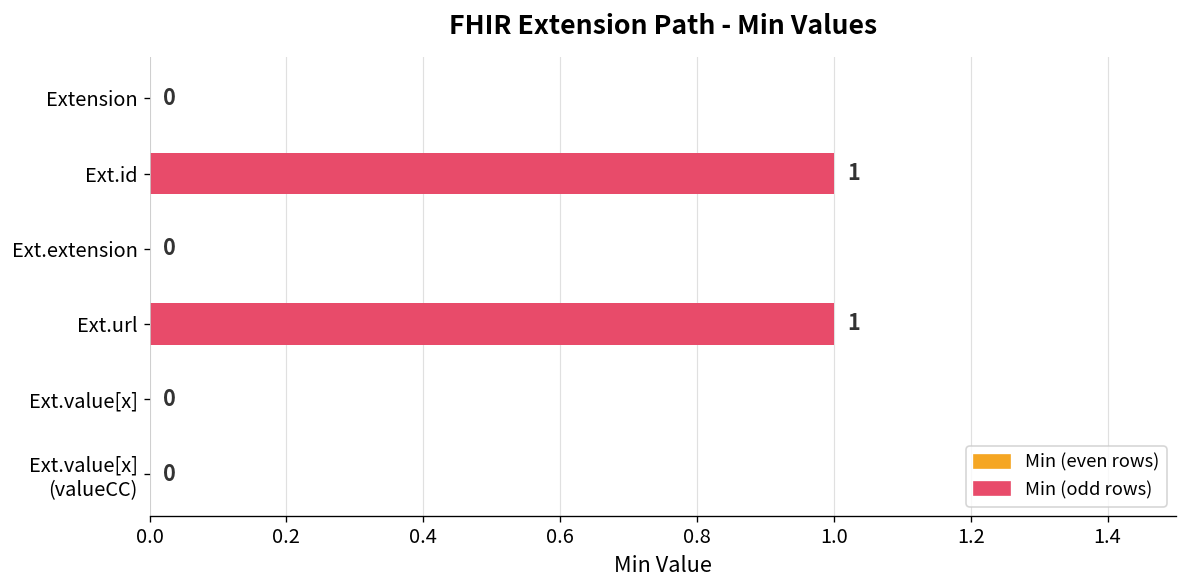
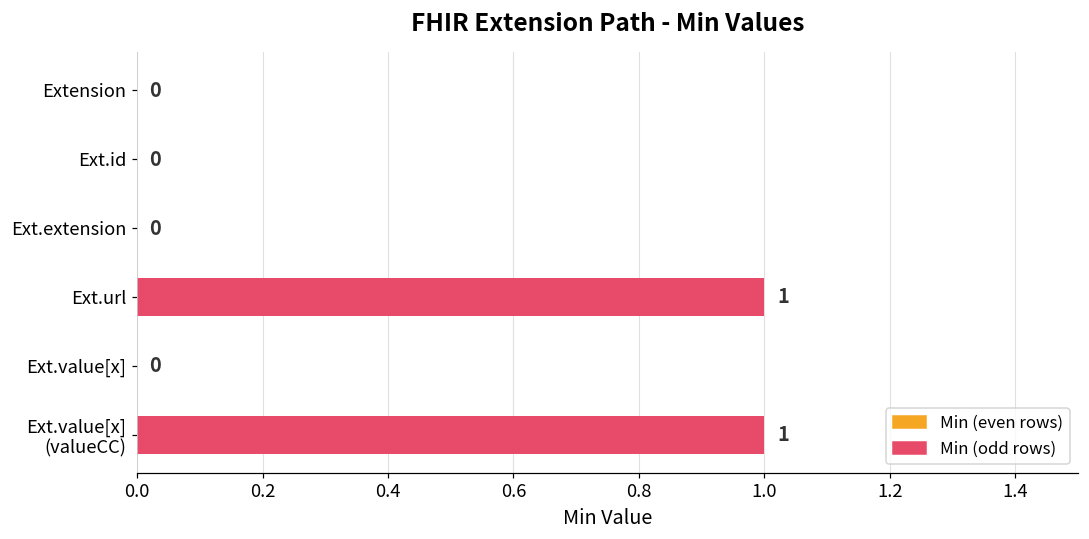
Ext.id: 1 -> 0
Ext.value[x] (valueCC): 0 -> 1
